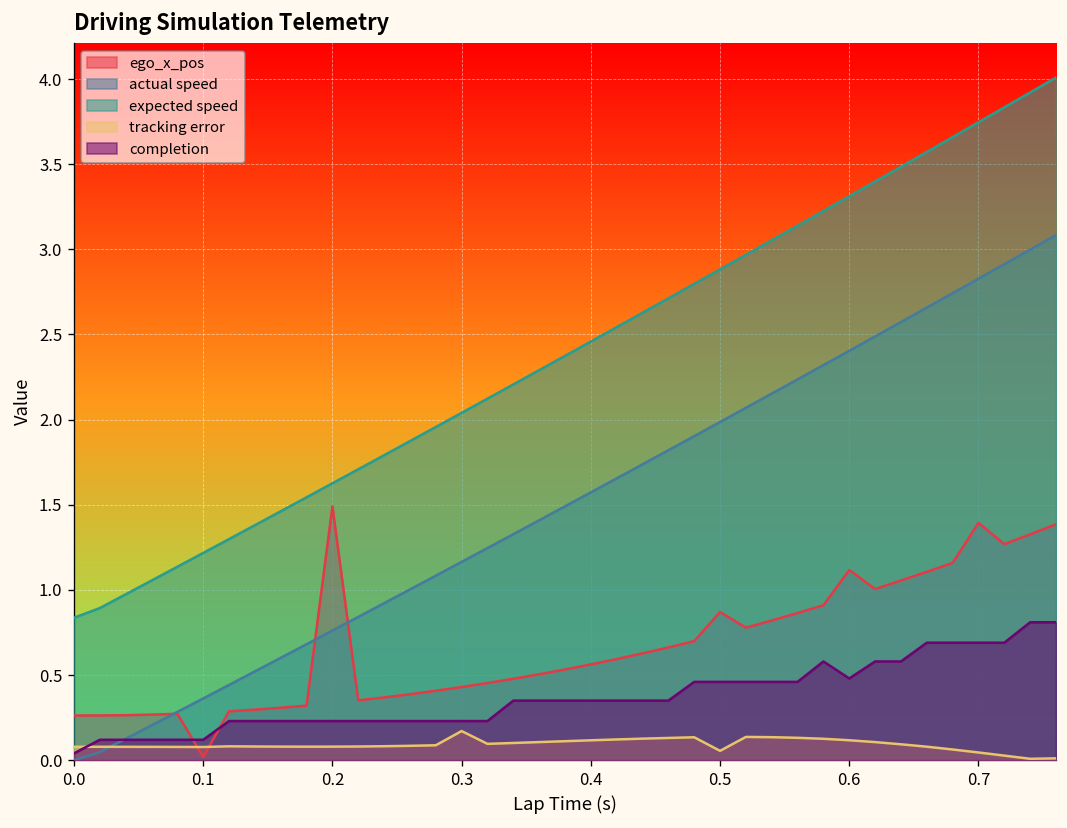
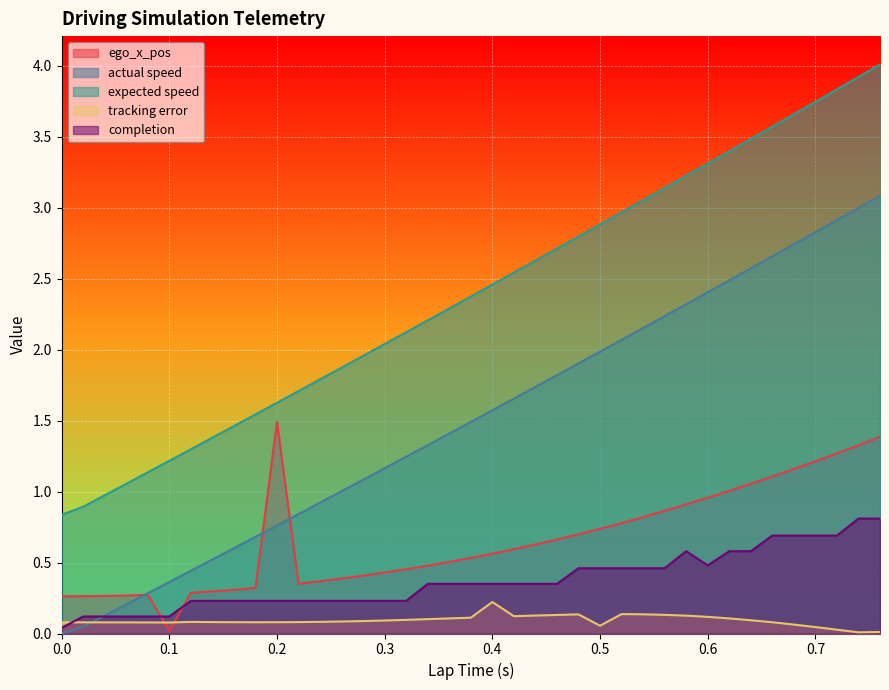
tracking error, 0.3: 0.17 -> 0.09
tracking error, 0.4: 0.12 -> 0.22
ego_x_pos, 0.5: 0.87 -> 0.74
ego_x_pos, 0.6: 1.12 -> 0.96
ego_x_pos, 0.7: 1.39 -> 1.21
